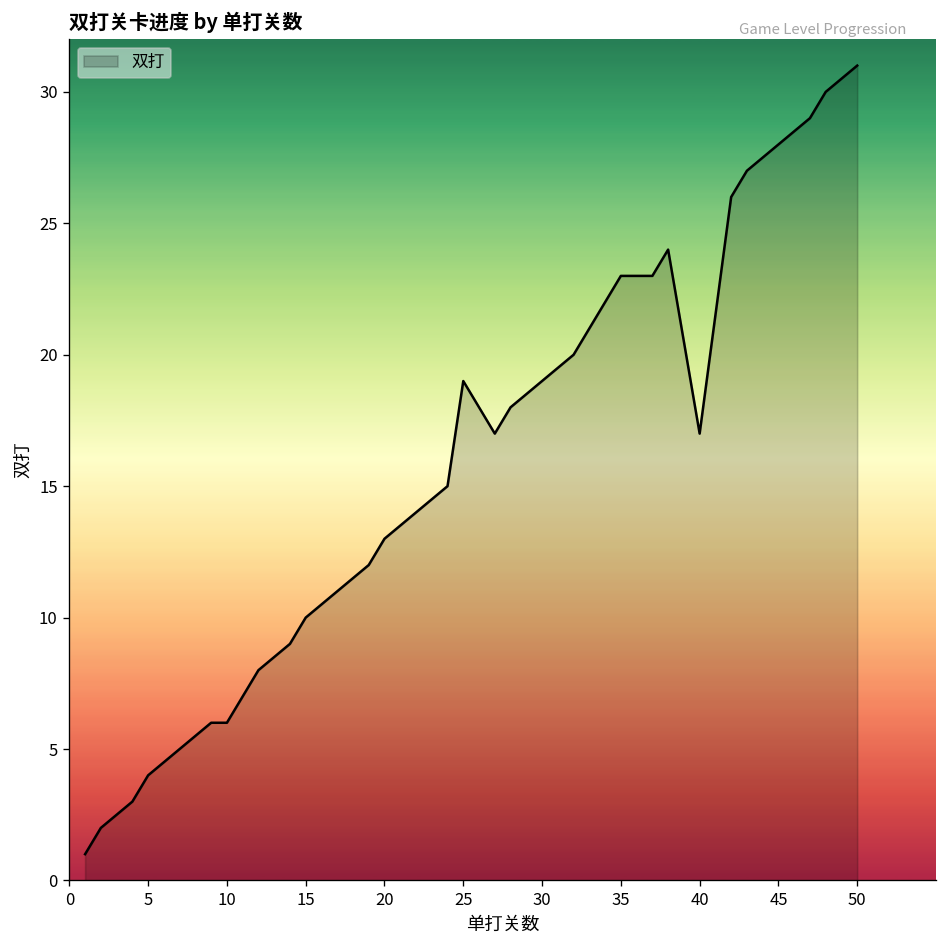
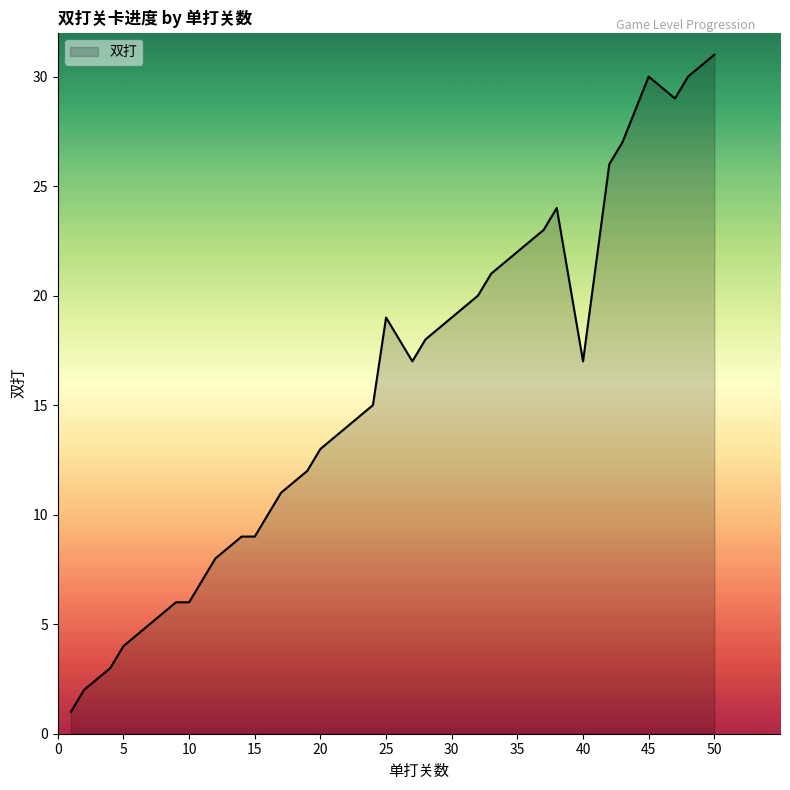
15: 10 -> 9
35: 23 -> 22
45: 28 -> 30
